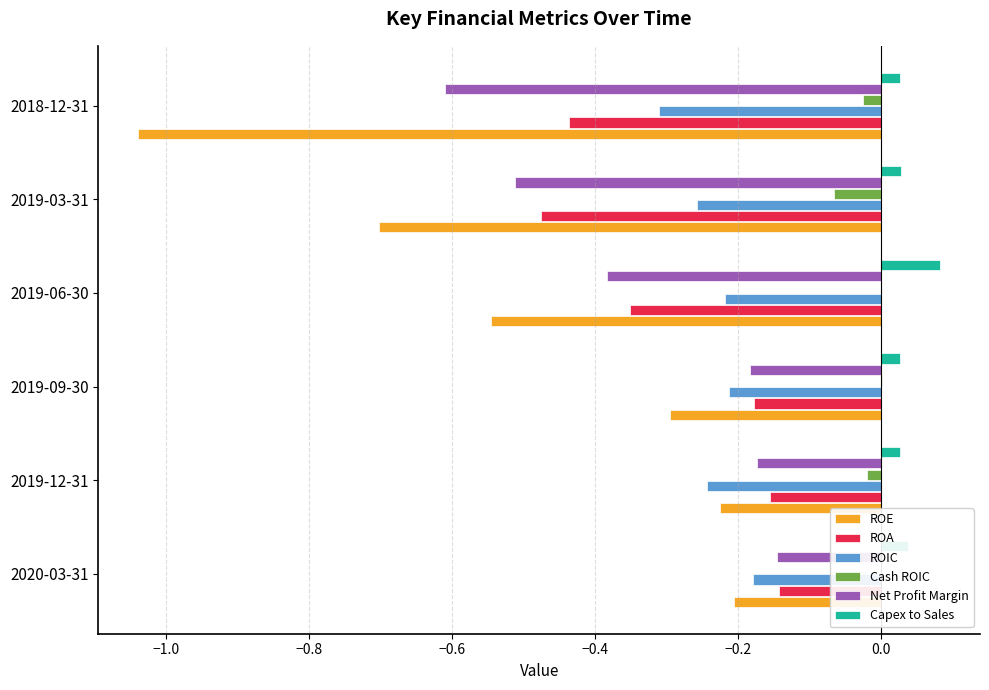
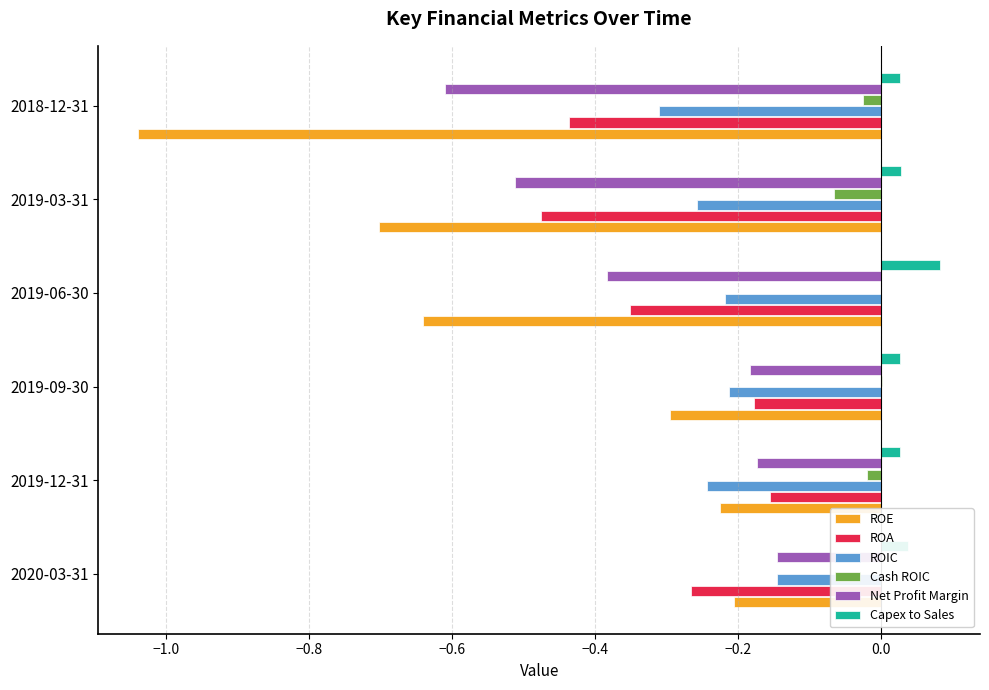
ROE, 2019-06-30: -0.55 -> -0.64
ROIC, 2020-03-31: -0.18 -> -0.14
ROA, 2020-03-31: -0.14 -> -0.27
